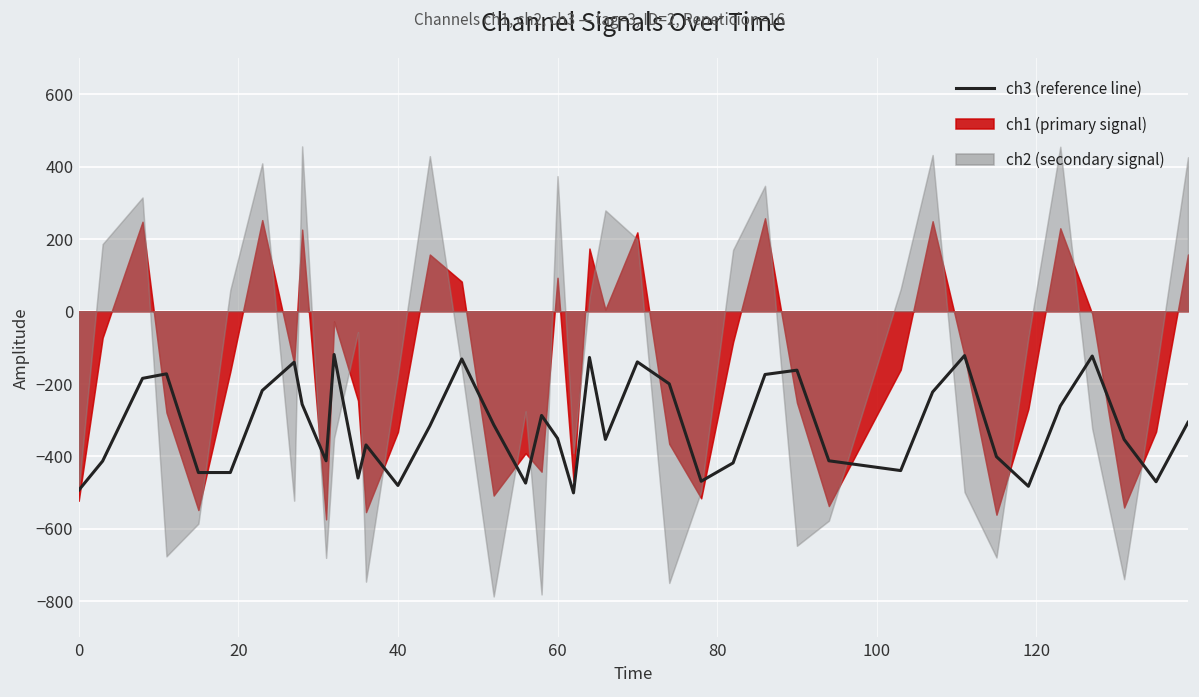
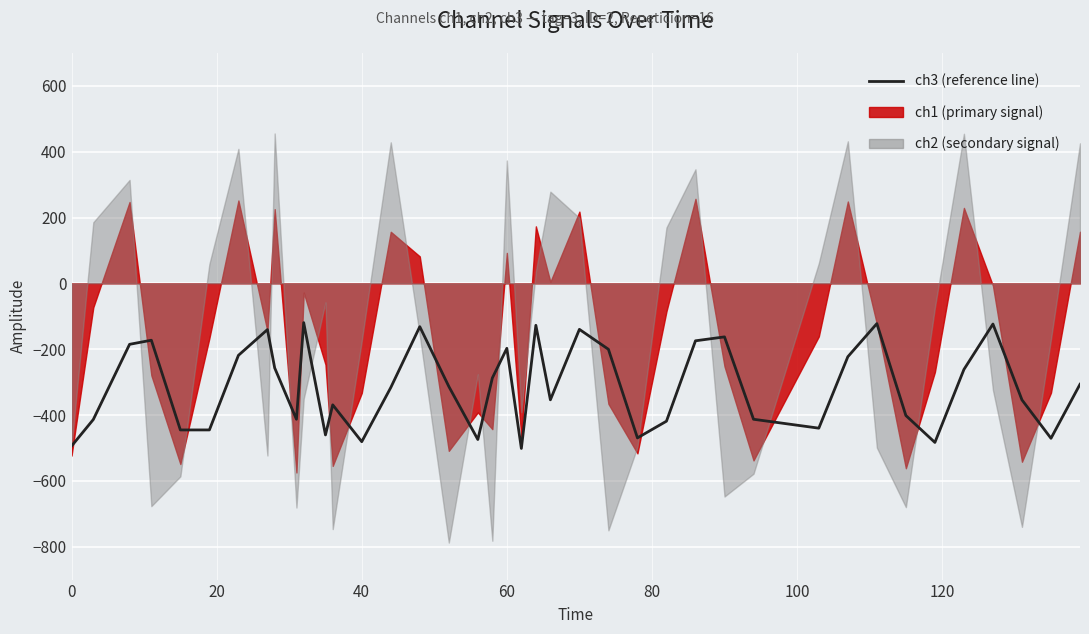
ch3 (reference line), 60: -350 -> -200
